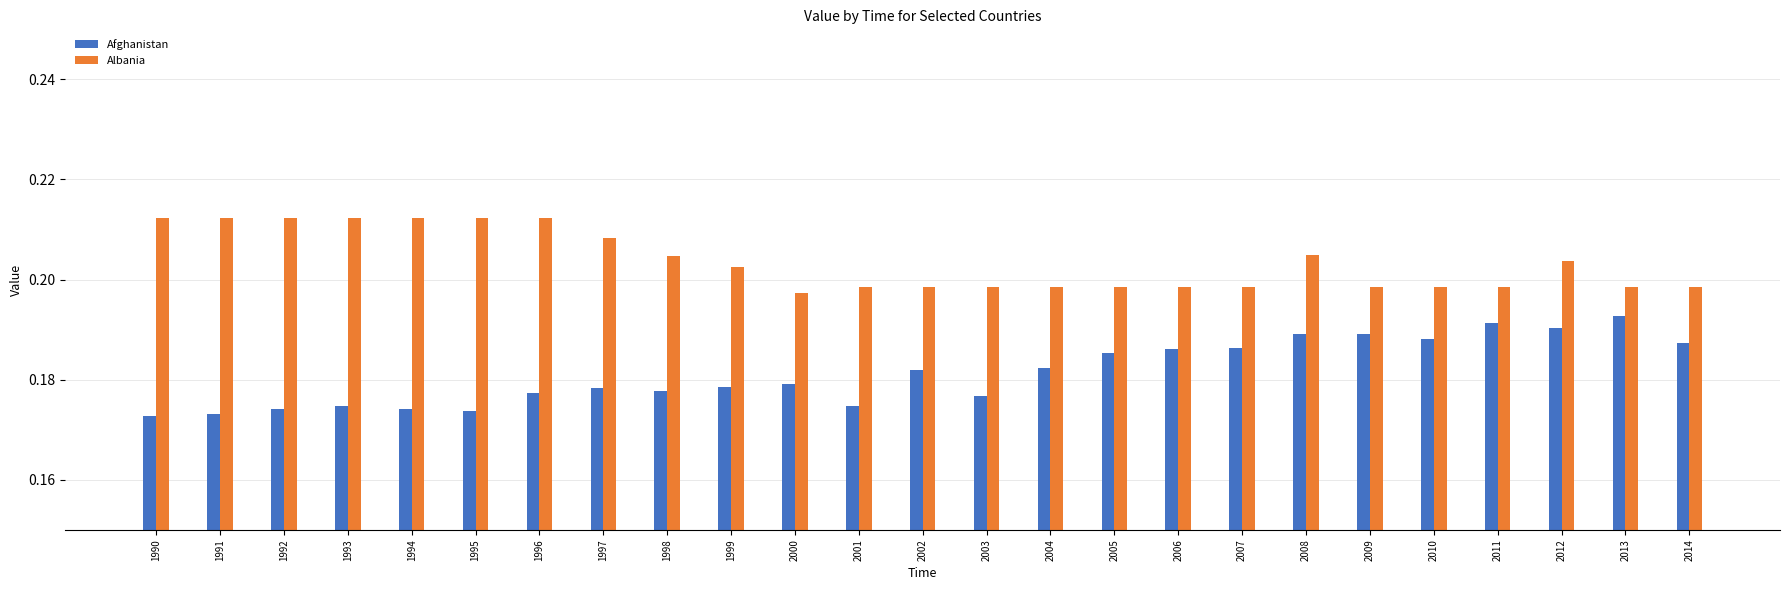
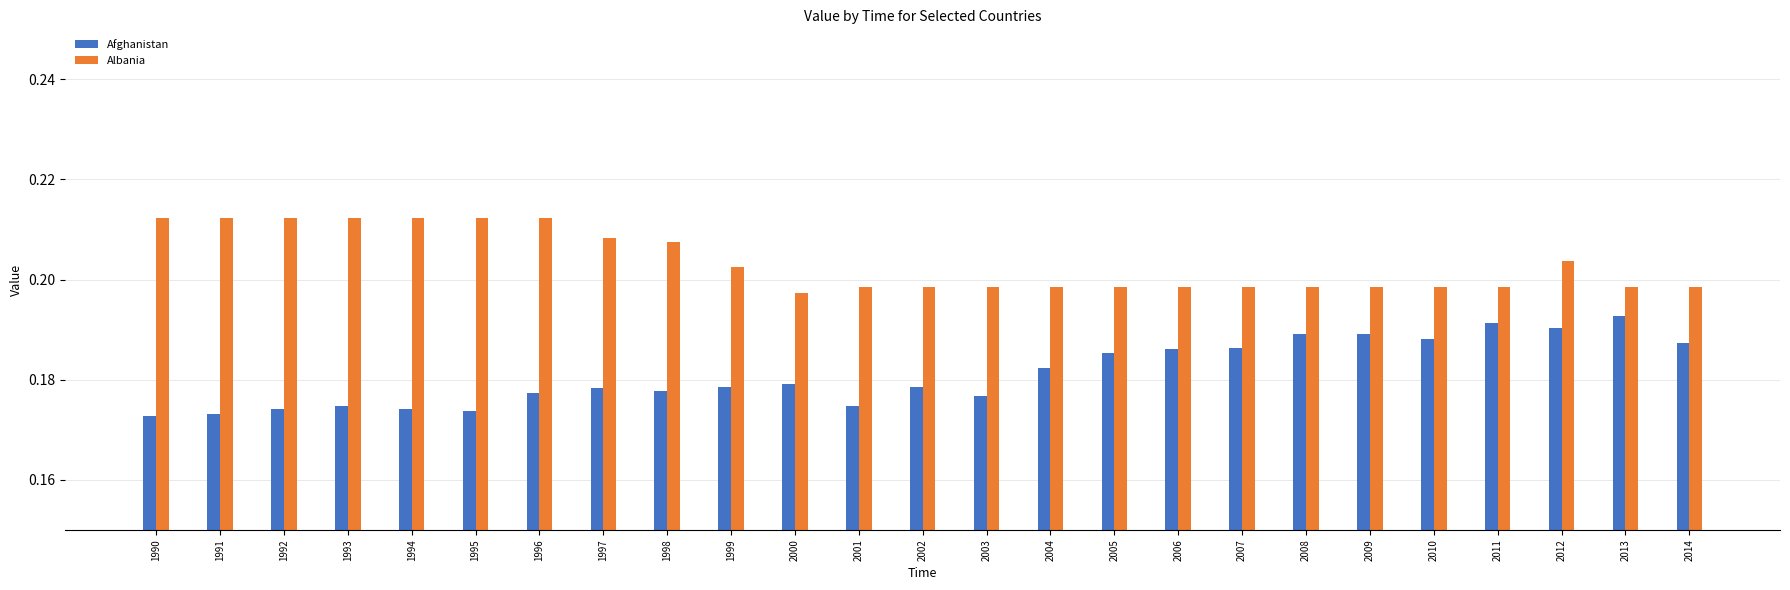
Albania, 1998: 0.205 -> 0.208
Afghanistan, 2002: 0.182 -> 0.179
Albania, 2008: 0.205 -> 0.199
